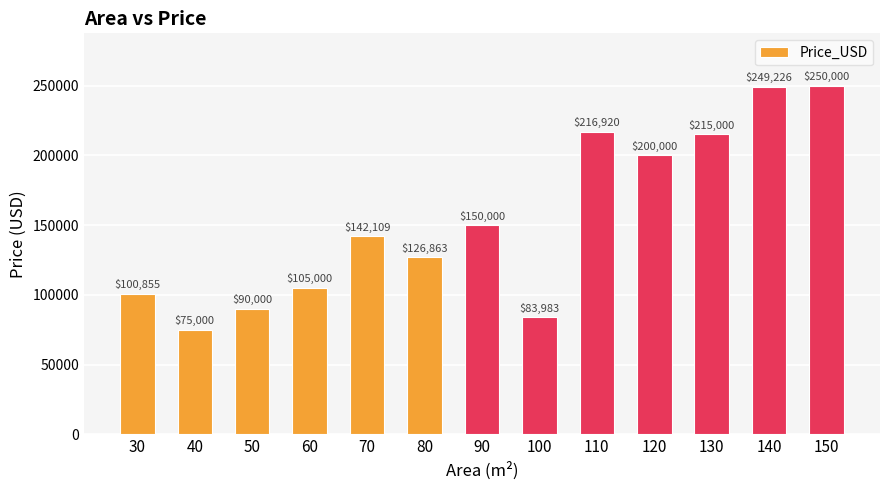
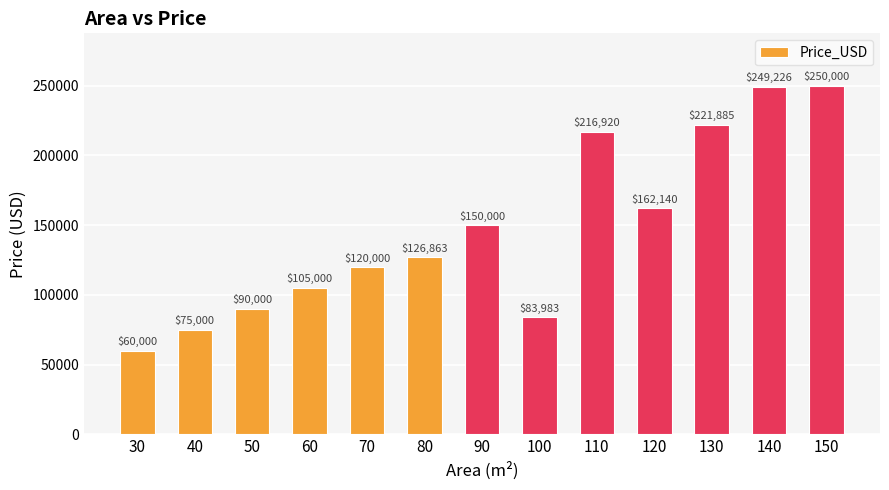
30: $100,855 -> $60,000
70: $142,109 -> $120,000
120: $200,000 -> $162,140
130: $215,000 -> $221,885
